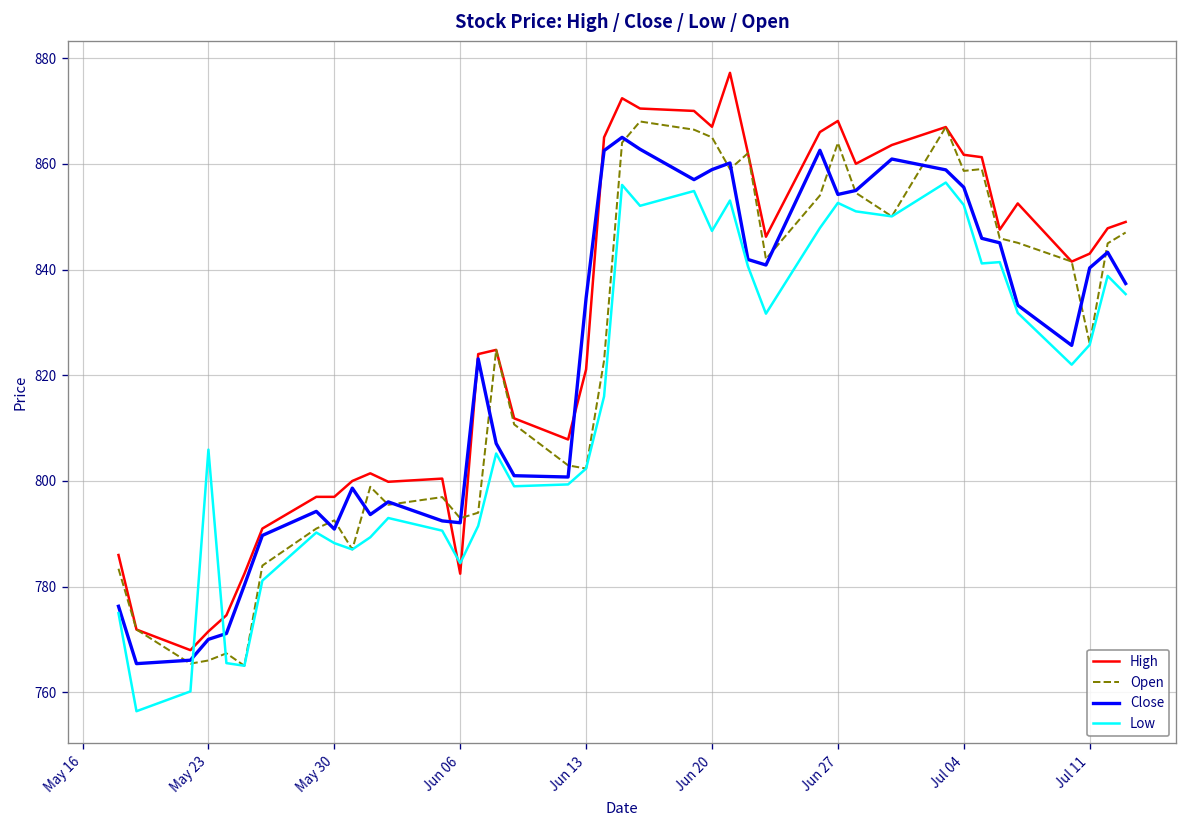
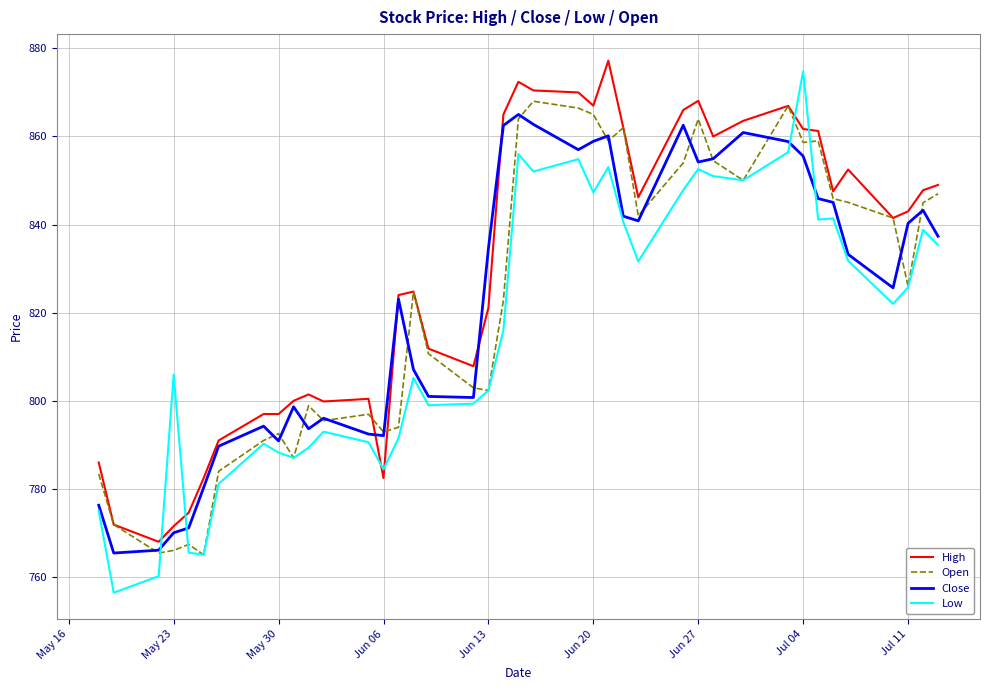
Low, Jul 04: 852 -> 875
